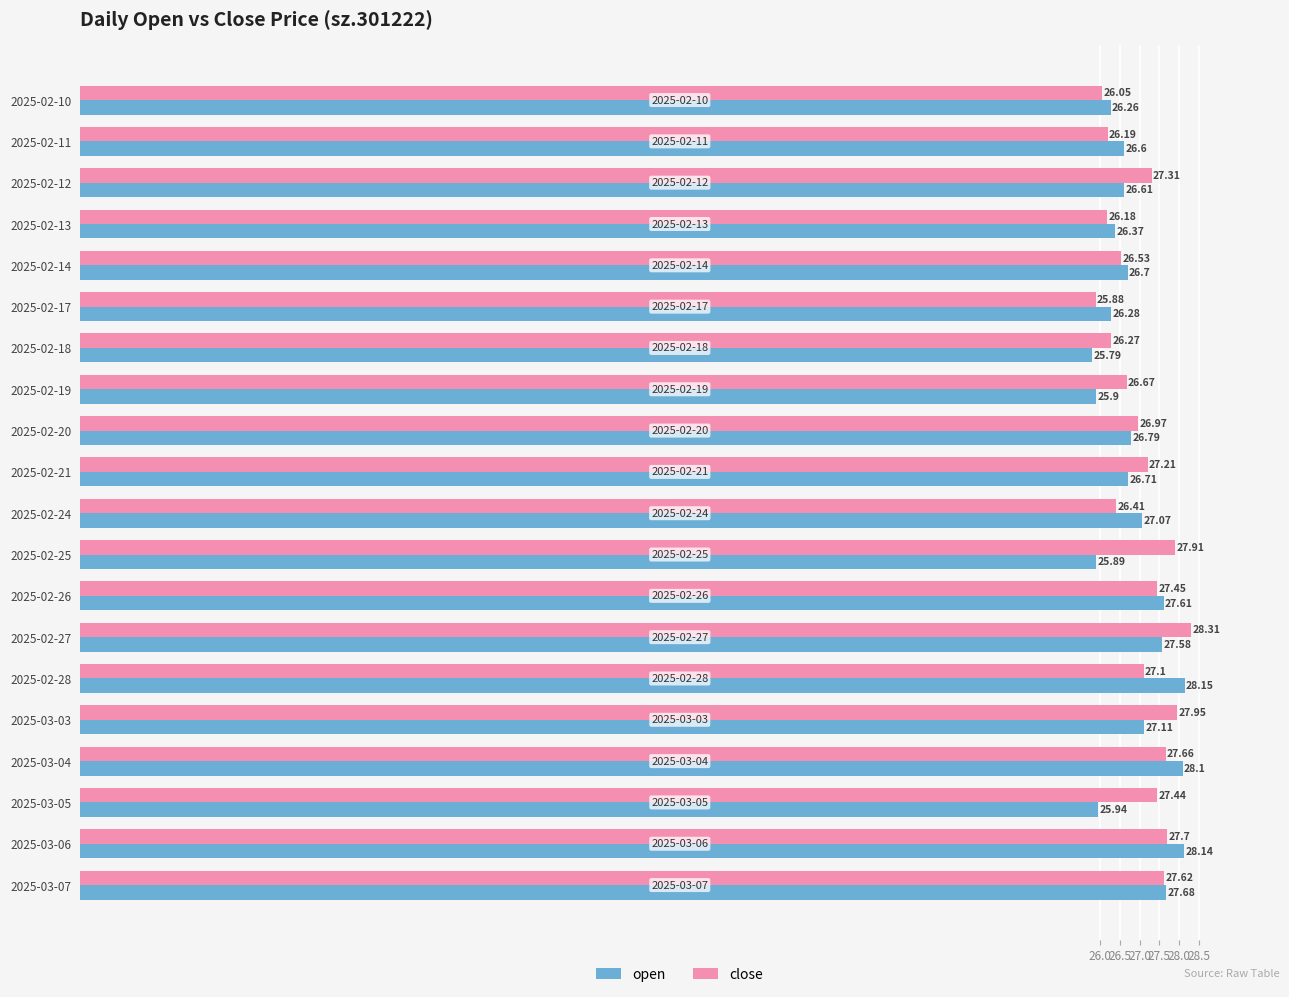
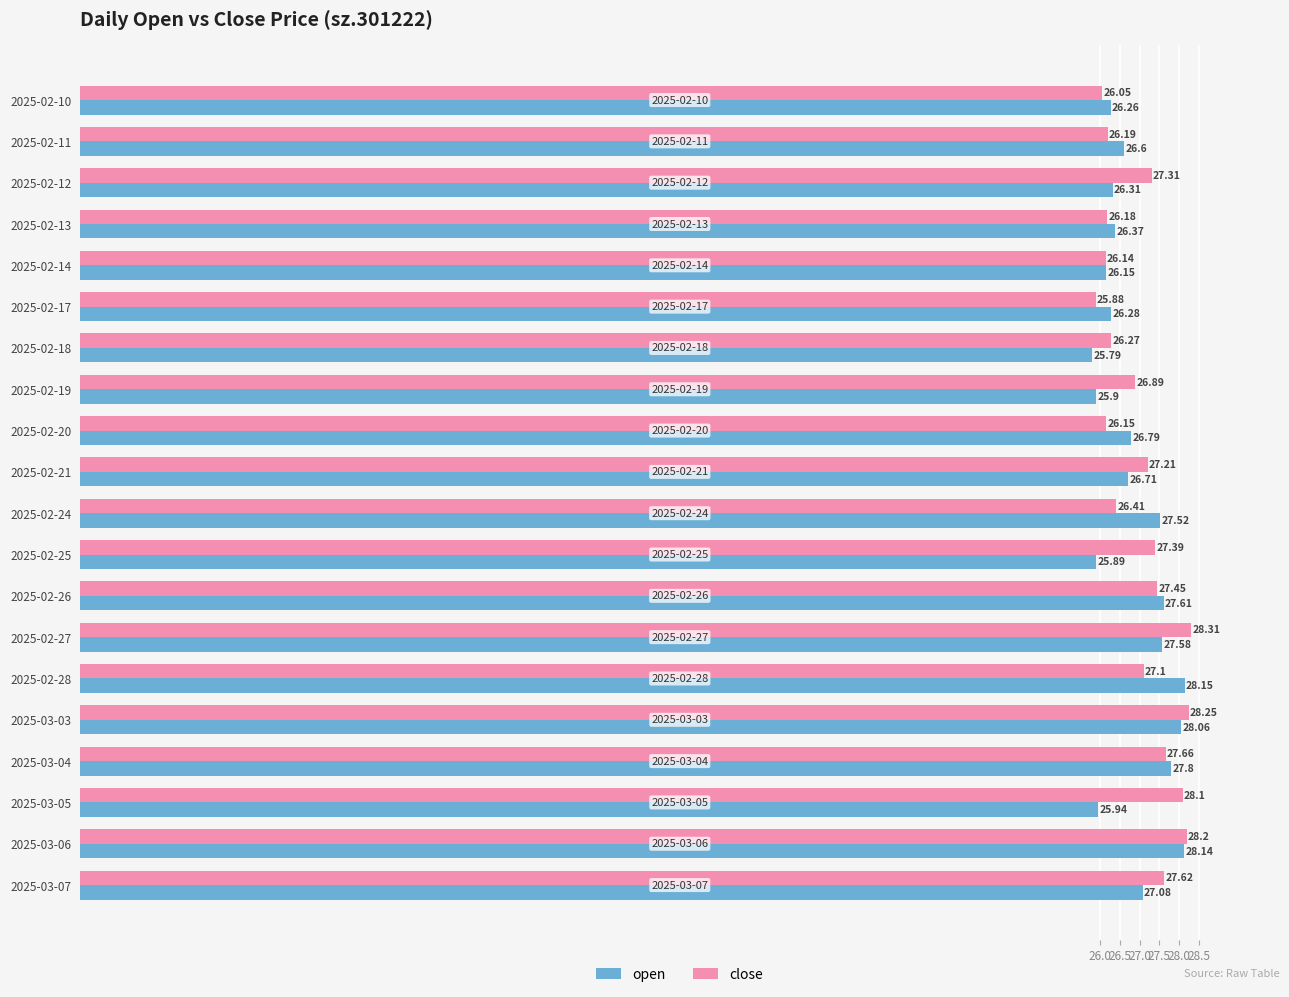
open, 2025-02-12: 26.61 -> 26.31
close, 2025-02-14: 26.53 -> 26.14
open, 2025-02-14: 26.7 -> 26.15
close, 2025-02-19: 26.67 -> 26.89
close, 2025-02-20: 26.97 -> 26.15
open, 2025-02-24: 27.07 -> 27.52
close, 2025-02-25: 27.91 -> 27.39
close, 2025-03-03: 27.95 -> 28.25
open, 2025-03-03: 27.11 -> 28.06
open, 2025-03-04: 28.1 -> 27.8
close, 2025-03-05: 27.44 -> 28.1
close, 2025-03-06: 27.7 -> 28.2
open, 2025-03-07: 27.68 -> 27.08
